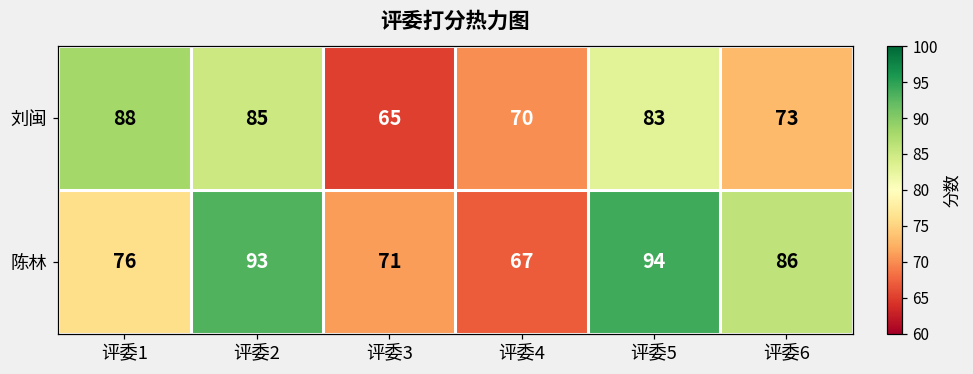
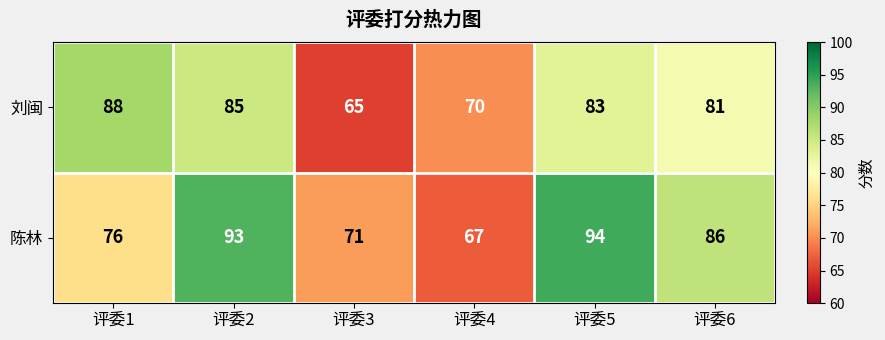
刘闽, 评委6: 73 -> 81
